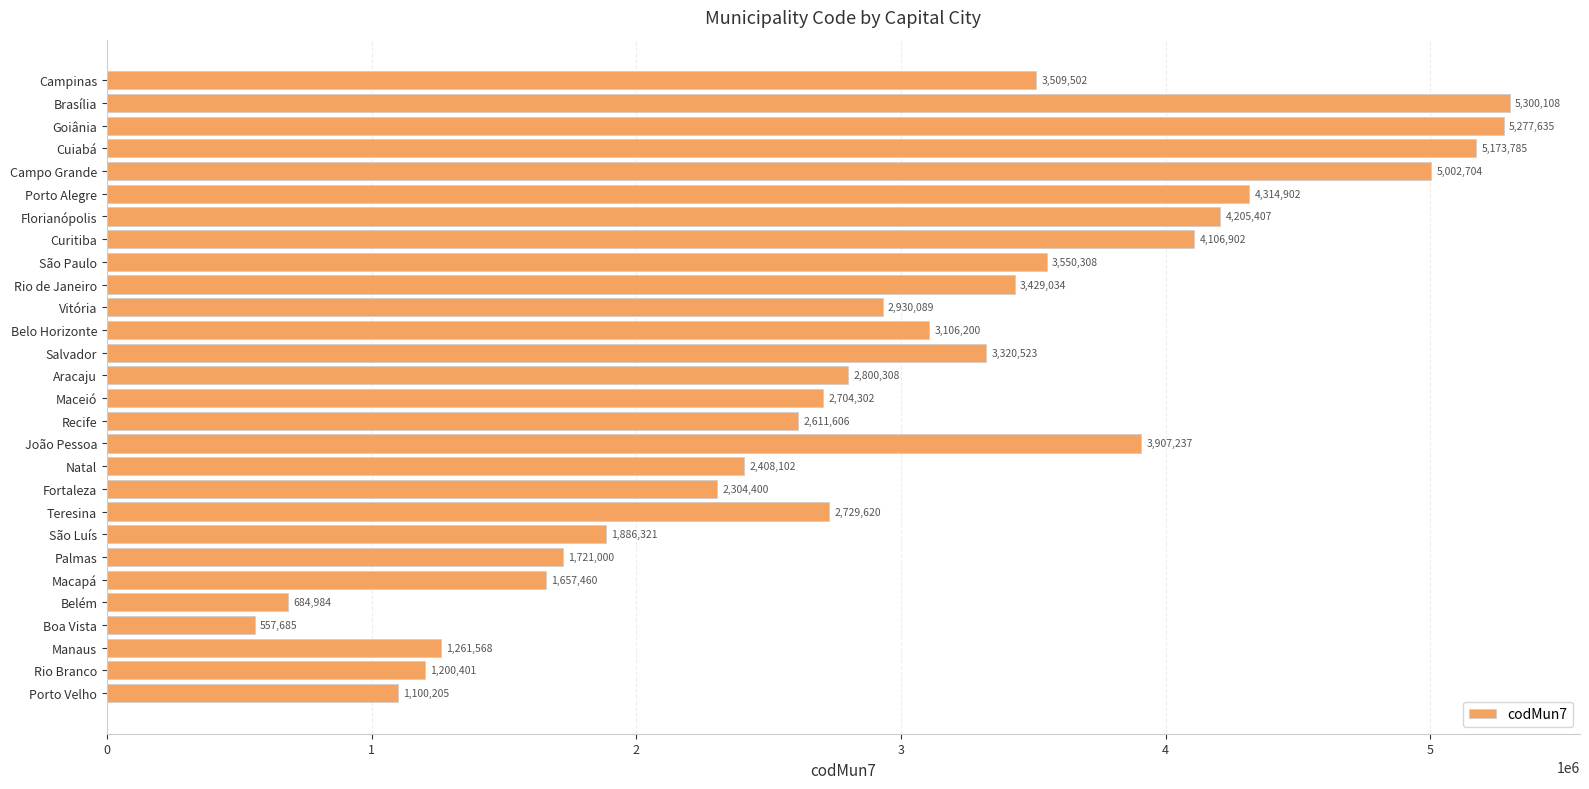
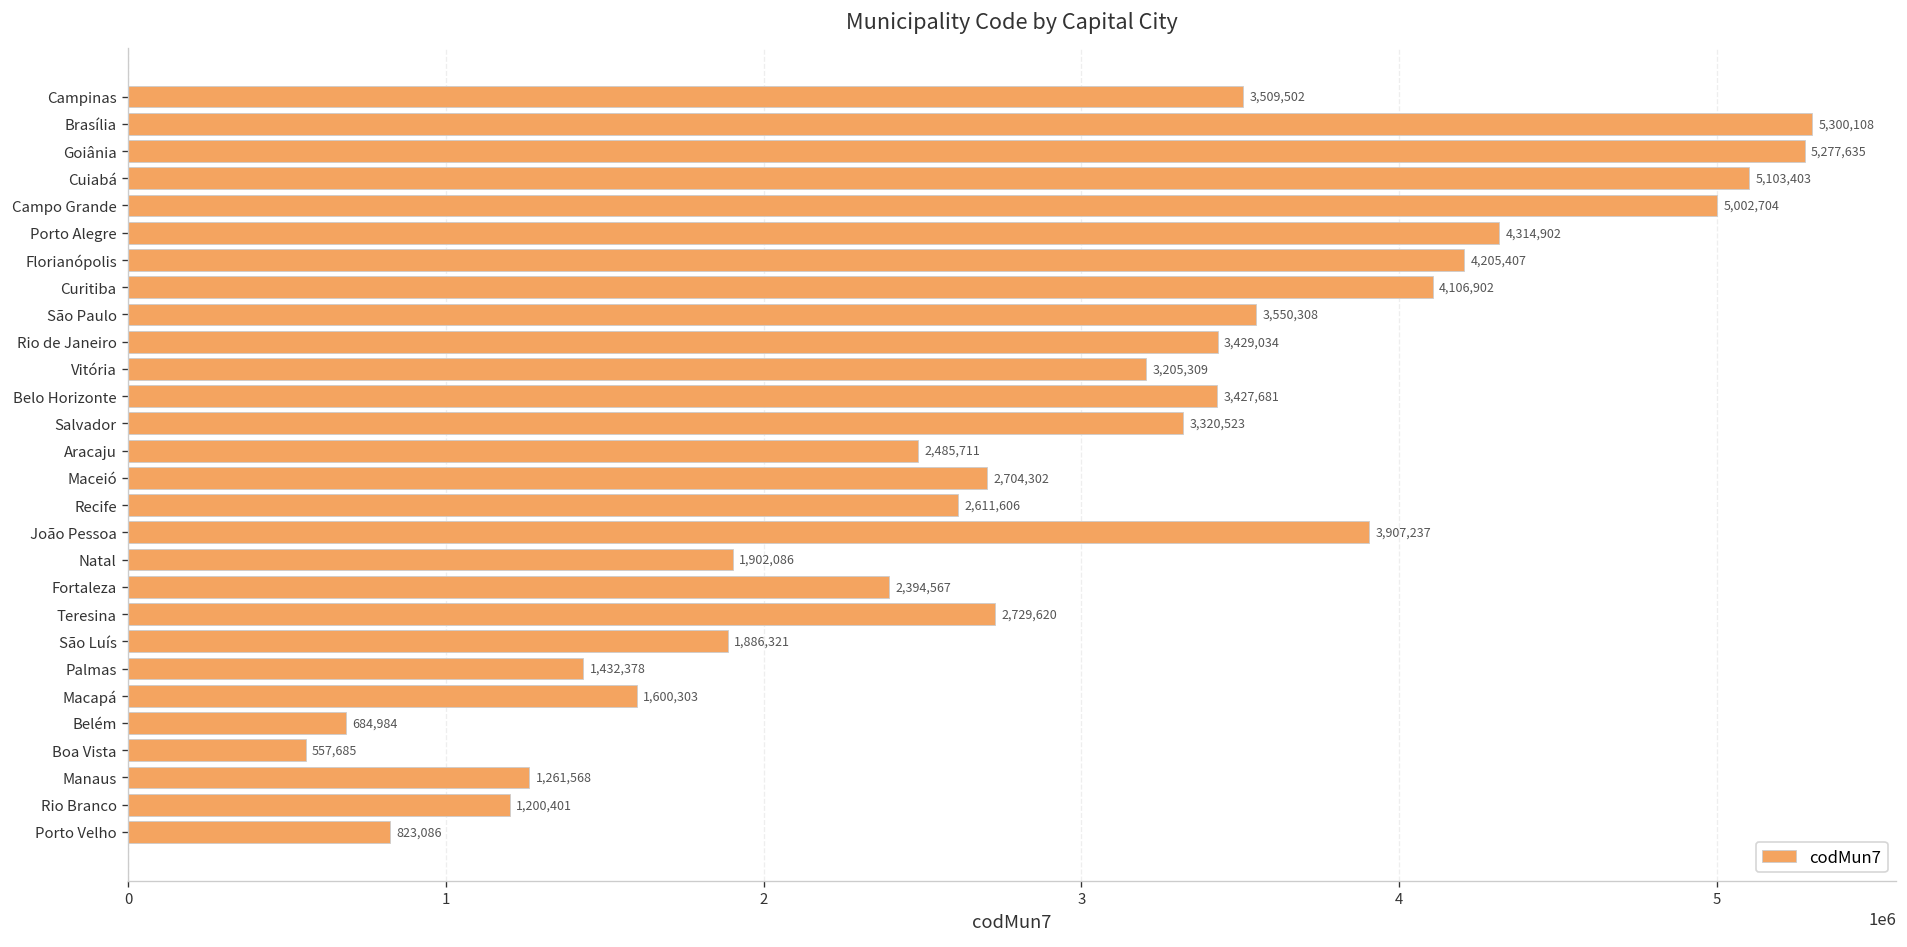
Cuiabá: 5,173,785 -> 5,103,403
Vitória: 2,930,089 -> 3,205,309
Belo Horizonte: 3,106,200 -> 3,427,681
Aracaju: 2,800,308 -> 2,485,711
Natal: 2,408,102 -> 1,902,086
Fortaleza: 2,304,400 -> 2,394,567
Palmas: 1,721,000 -> 1,432,378
Macapá: 1,657,460 -> 1,600,303
Porto Velho: 1,100,205 -> 823,086
